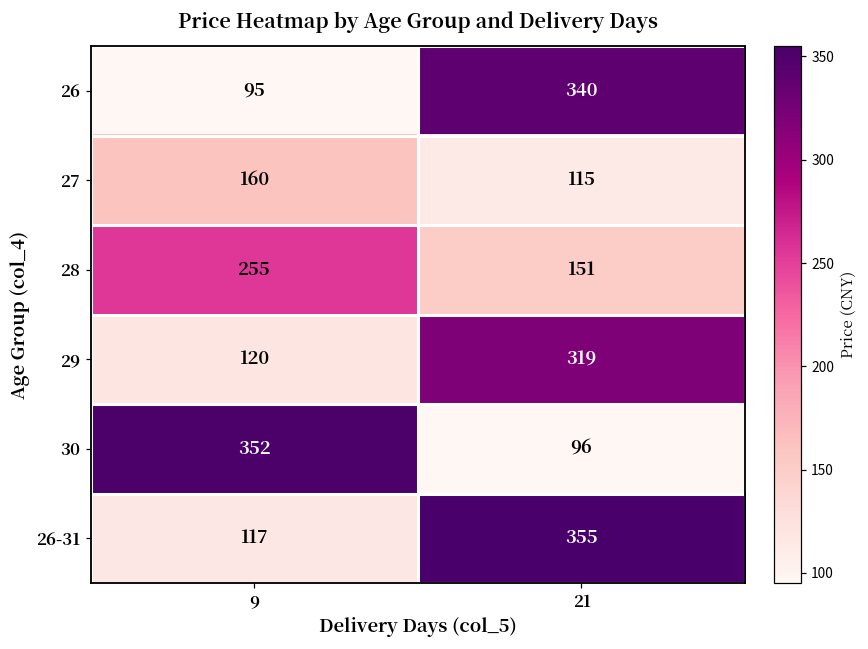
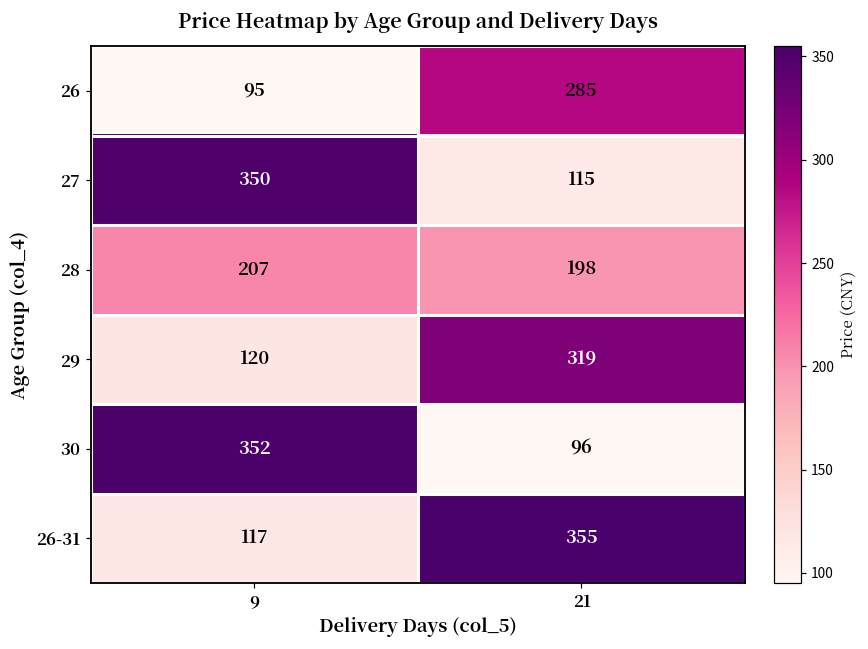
26, 21: 340 -> 285
27, 9: 160 -> 350
28, 9: 255 -> 207
28, 21: 151 -> 198
